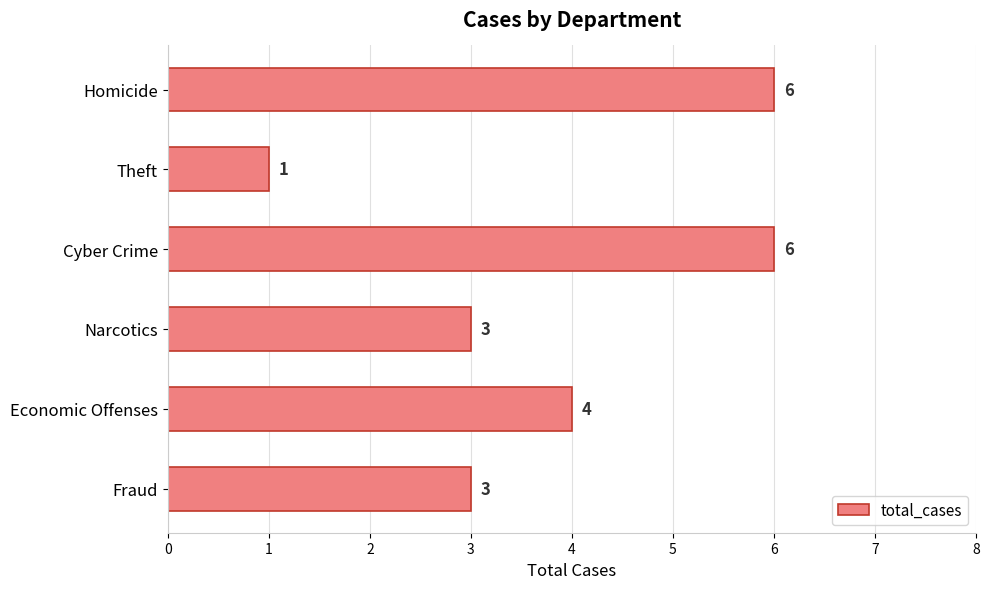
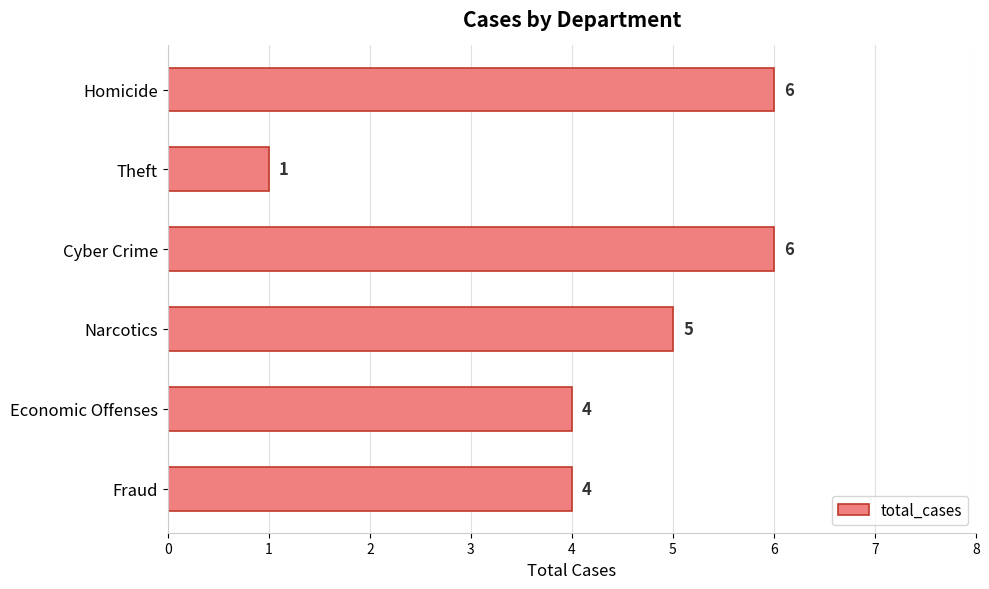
Narcotics: 3 -> 5
Fraud: 3 -> 4
